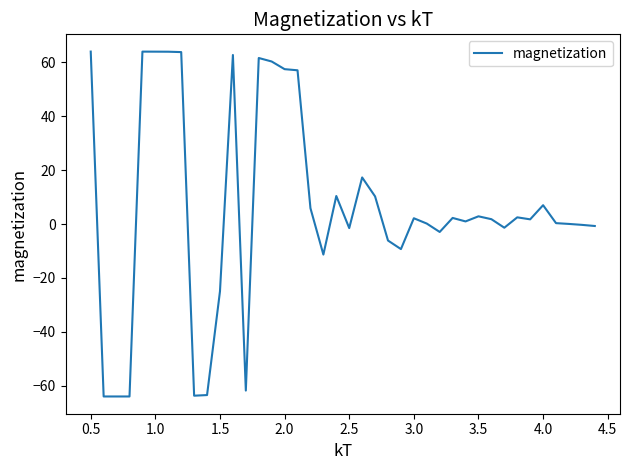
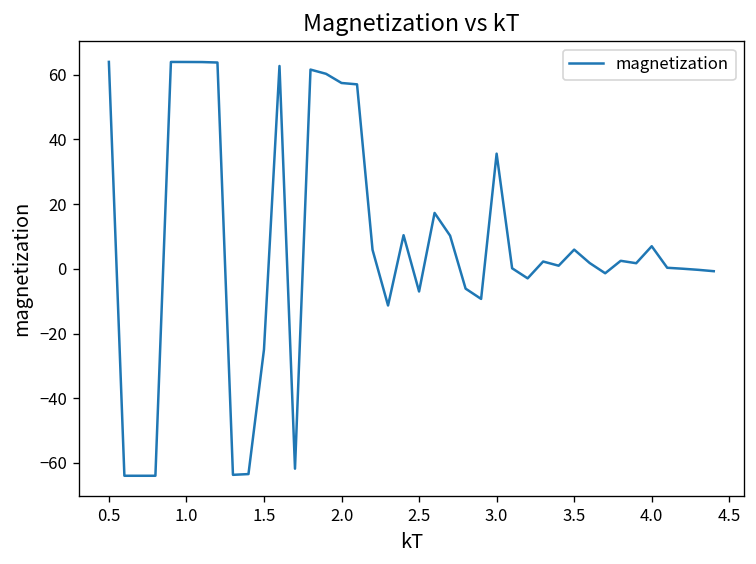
2.5: -2 -> -7
3.0: 2 -> 36
3.5: 3 -> 6
